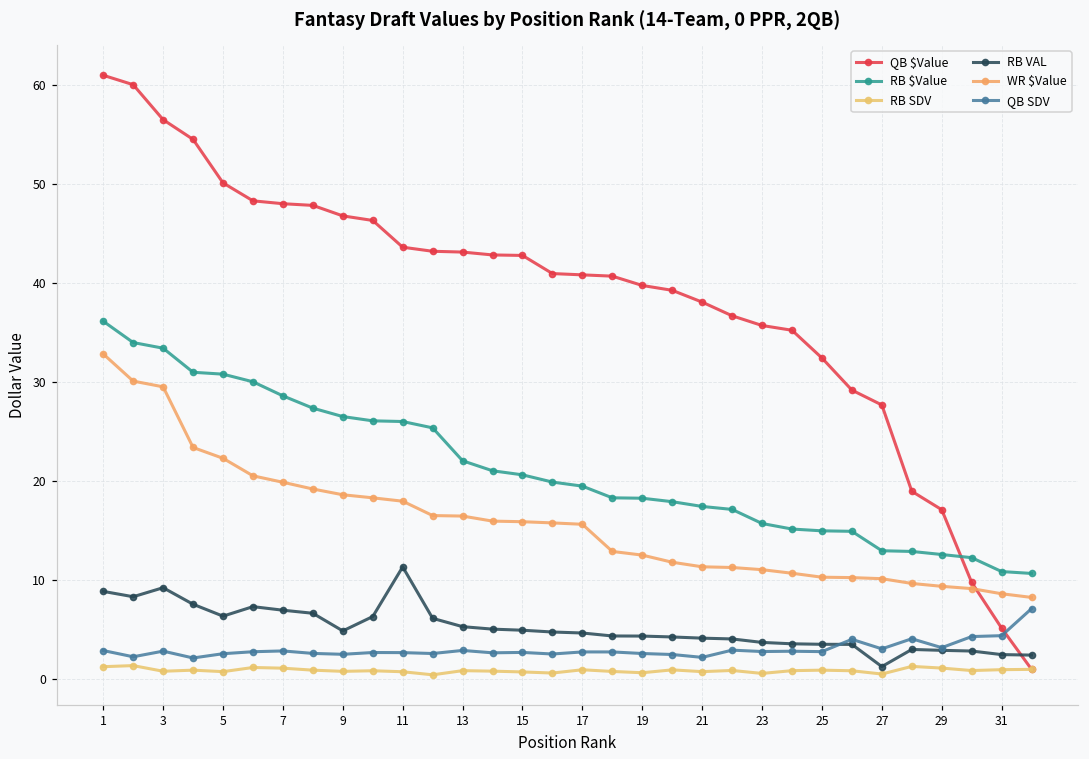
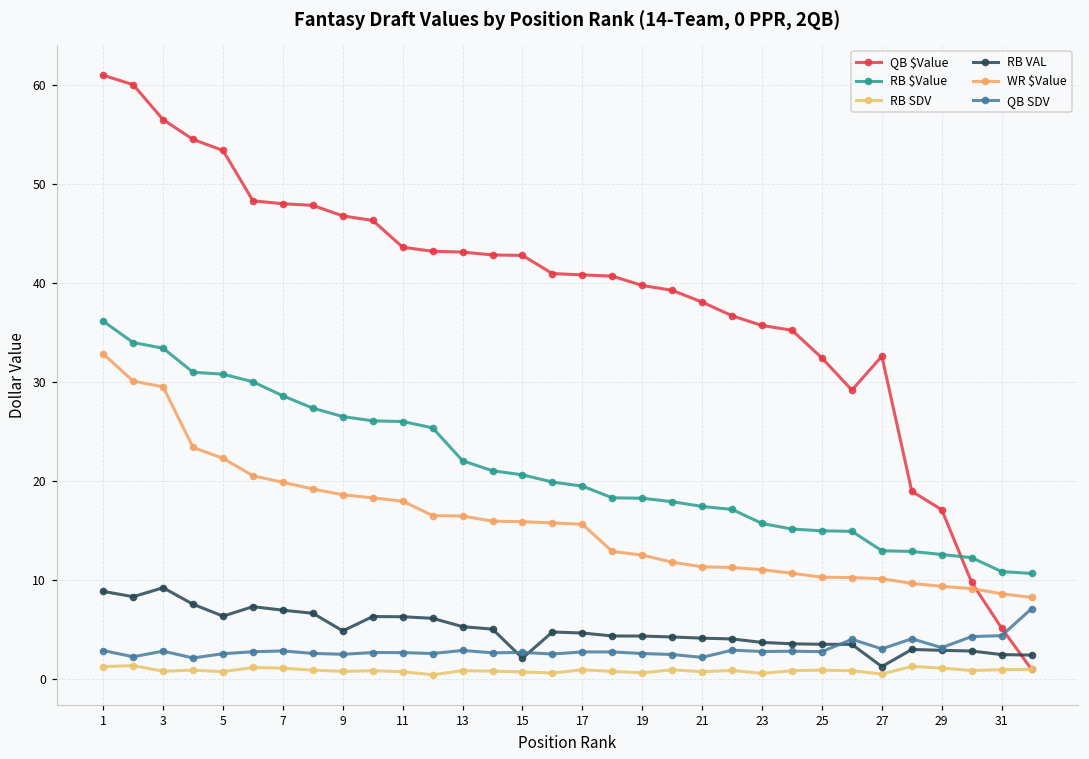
QB $Value, 5: 50 -> 53
RB VAL, 11: 11 -> 6
RB VAL, 15: 5 -> 2
QB $Value, 27: 28 -> 33
